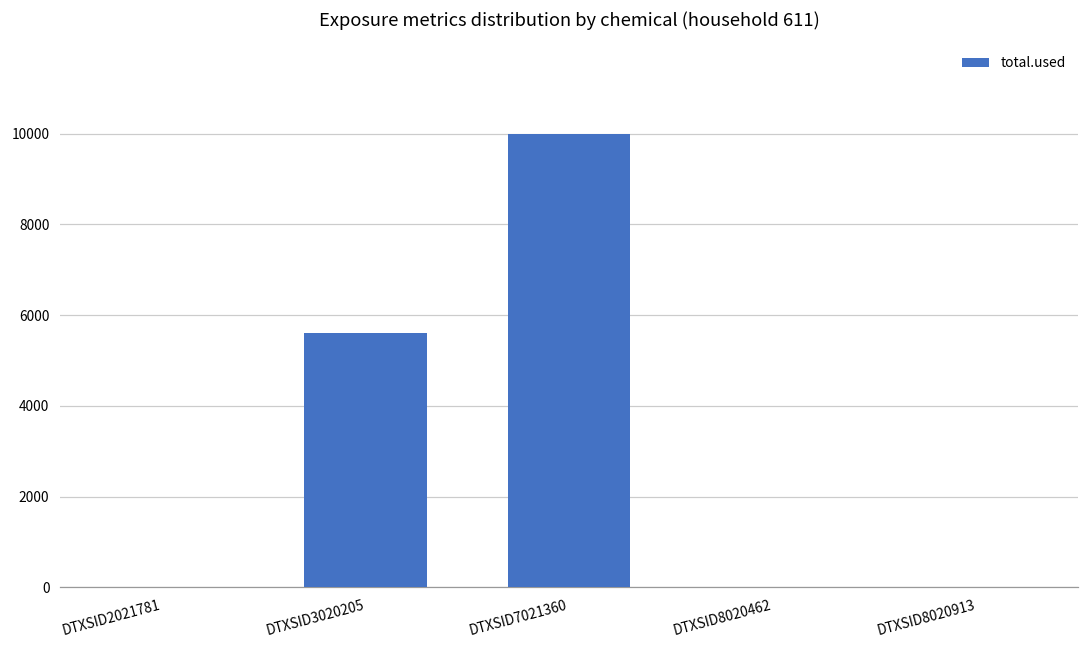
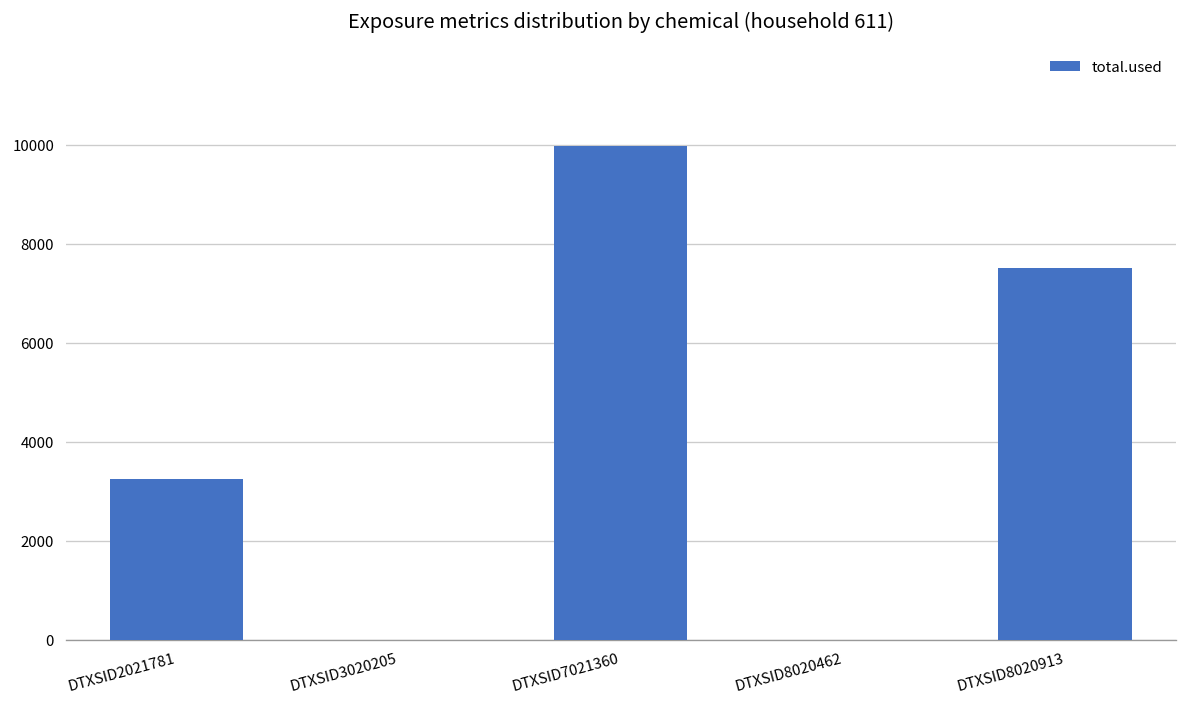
DTXSID2021781: 0 -> 3300
DTXSID3020205: 5600 -> 0
DTXSID8020913: 0 -> 7500
